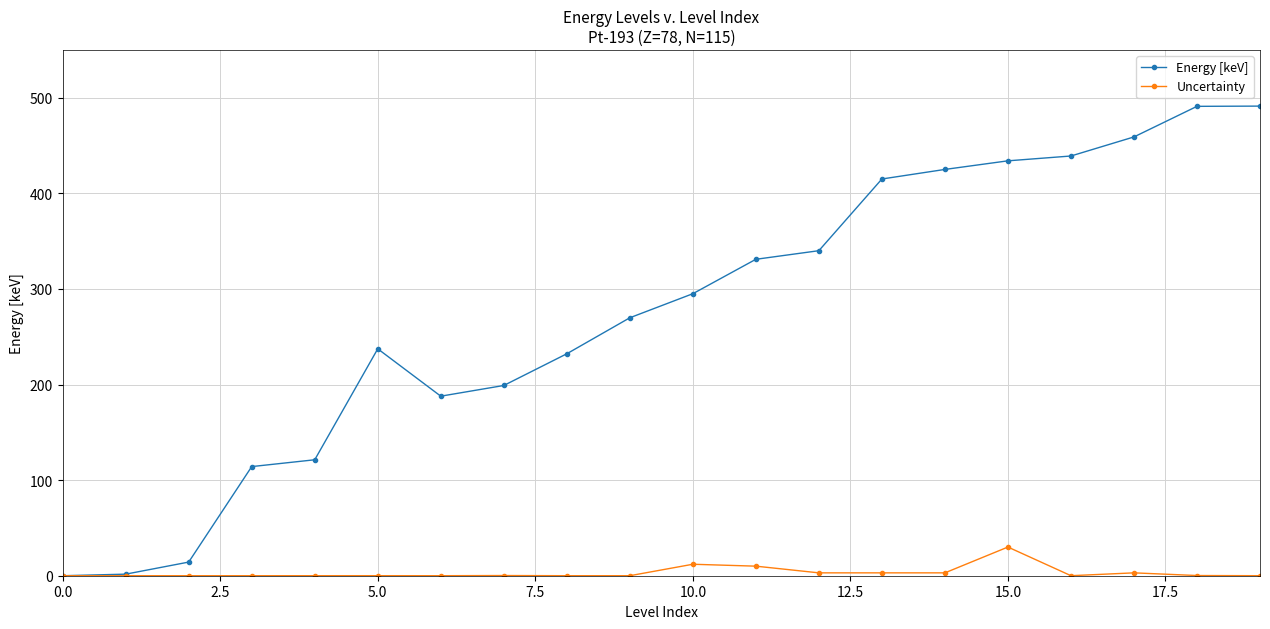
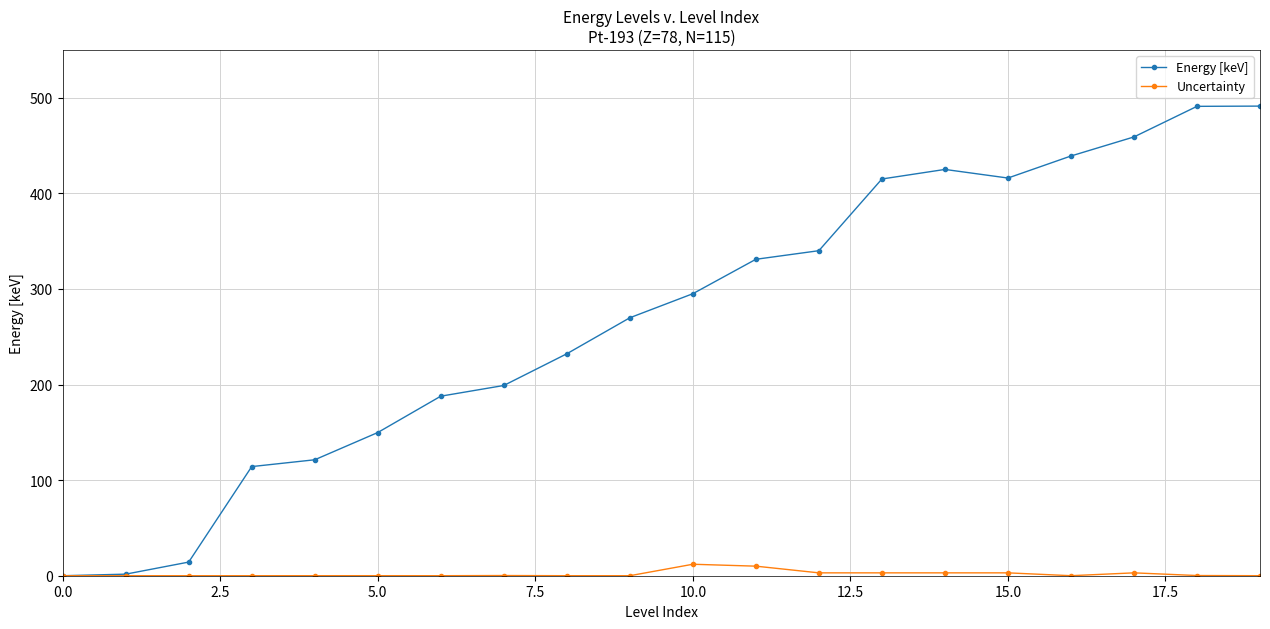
Energy [keV], 5.0: 240 -> 150
Energy [keV], 15.0: 430 -> 420
Uncertainty, 15.0: 30 -> 0
